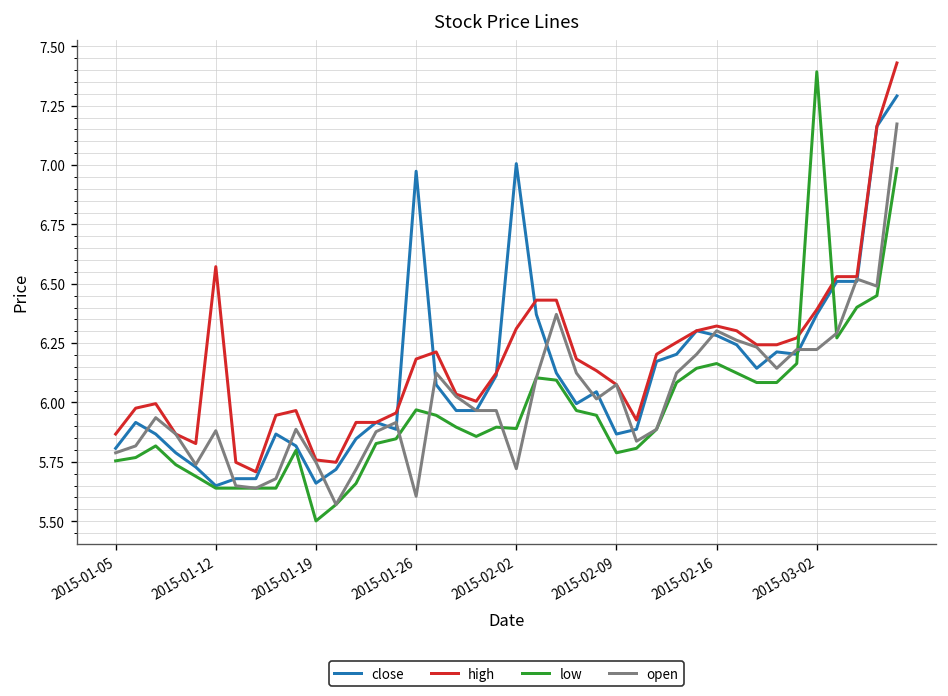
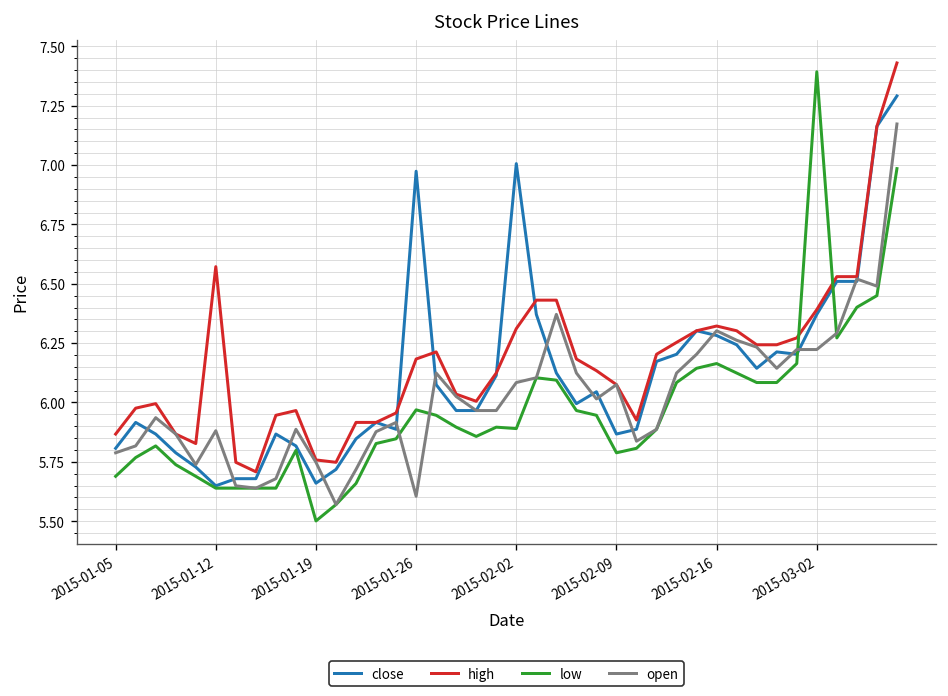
low, 2015-01-05: 5.75 -> 5.69
open, 2015-02-02: 5.72 -> 6.08
